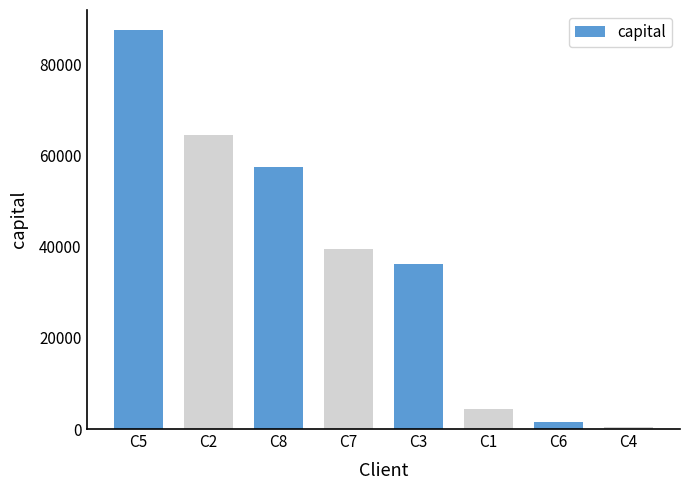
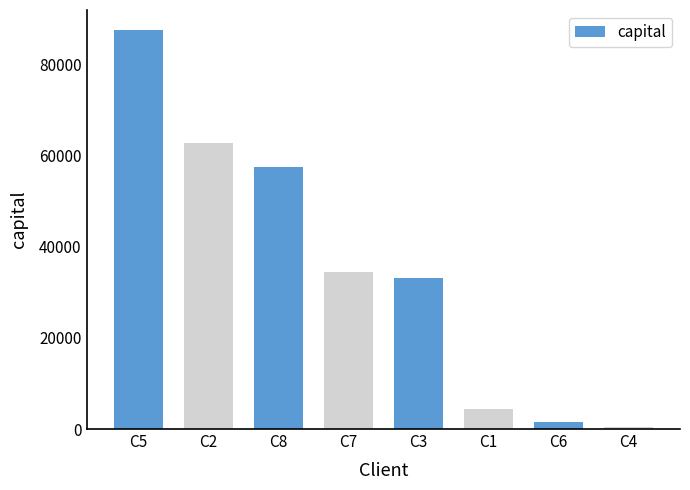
C2: 65000 -> 63000
C7: 39000 -> 34000
C3: 36000 -> 33000
